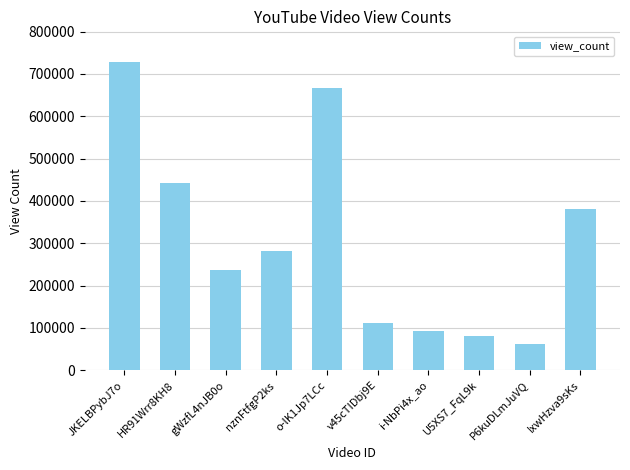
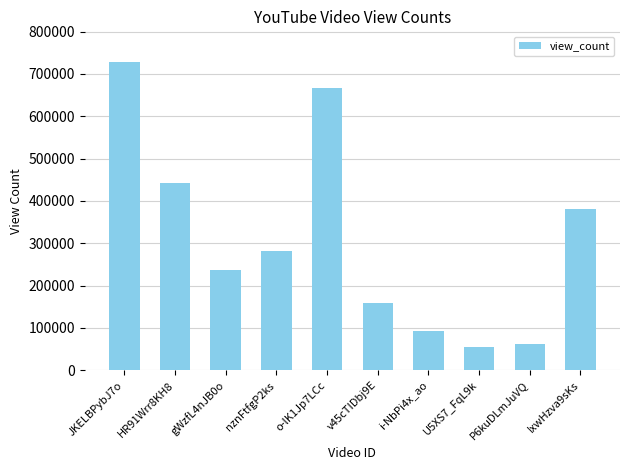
v45cTIDbj9E: 110000 -> 160000
U5XS7_FqL9k: 80000 -> 60000
